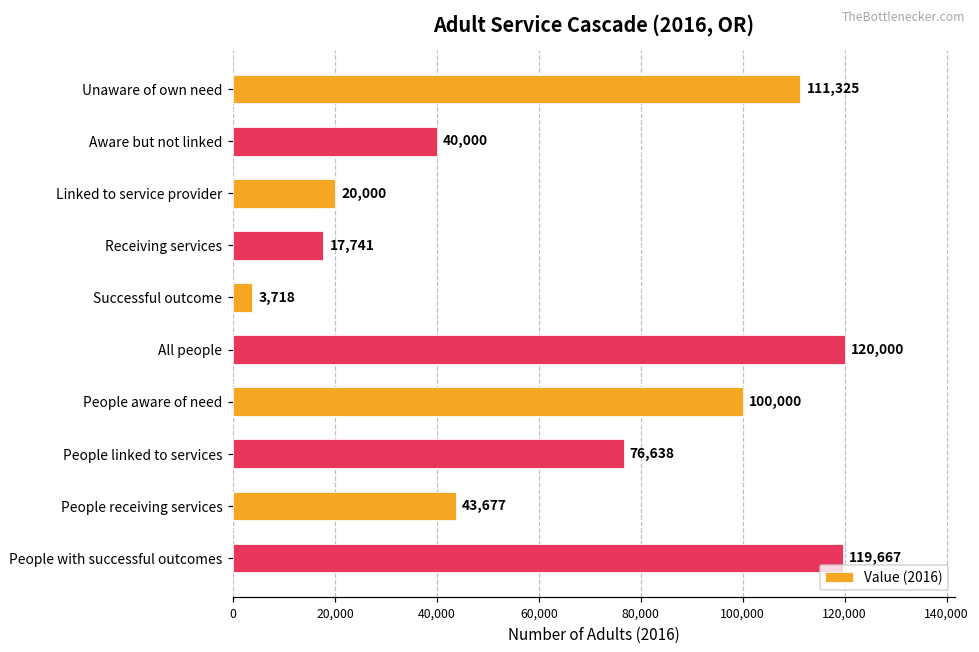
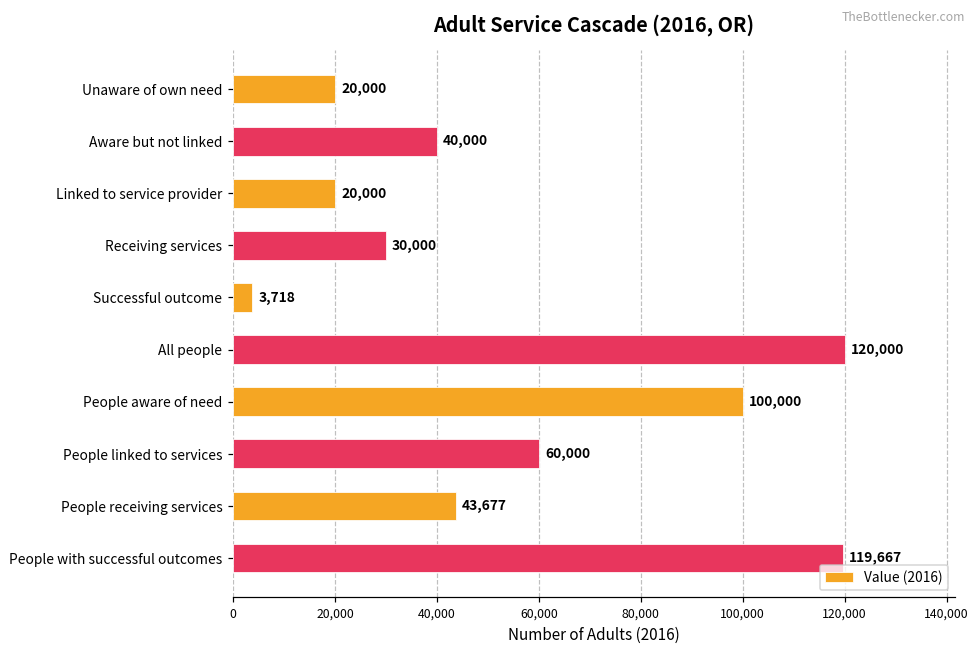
Unaware of own need: 111,325 -> 20,000
Receiving services: 17,741 -> 30,000
People linked to services: 76,638 -> 60,000
